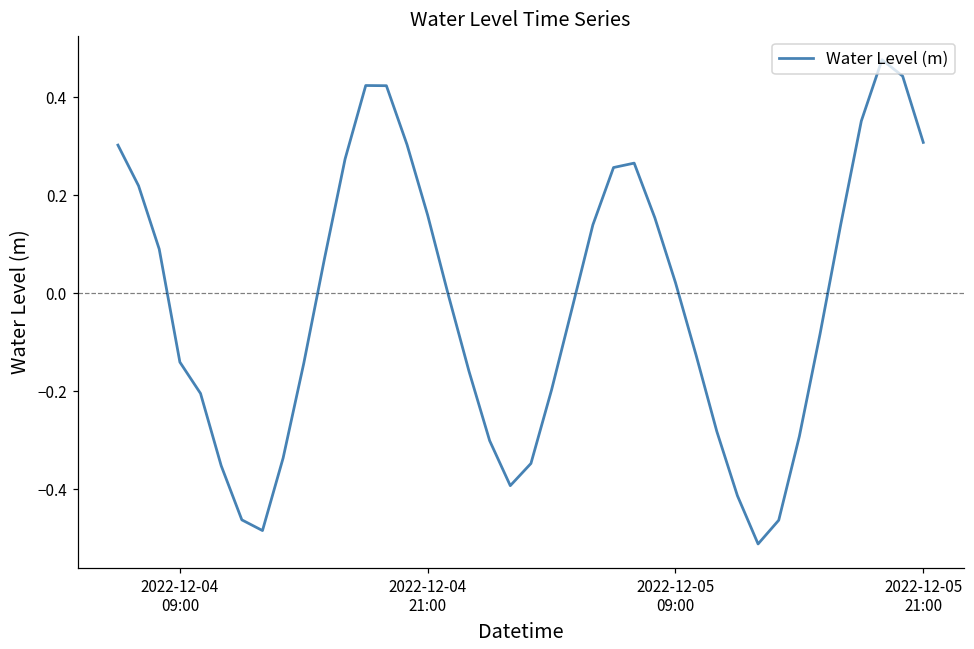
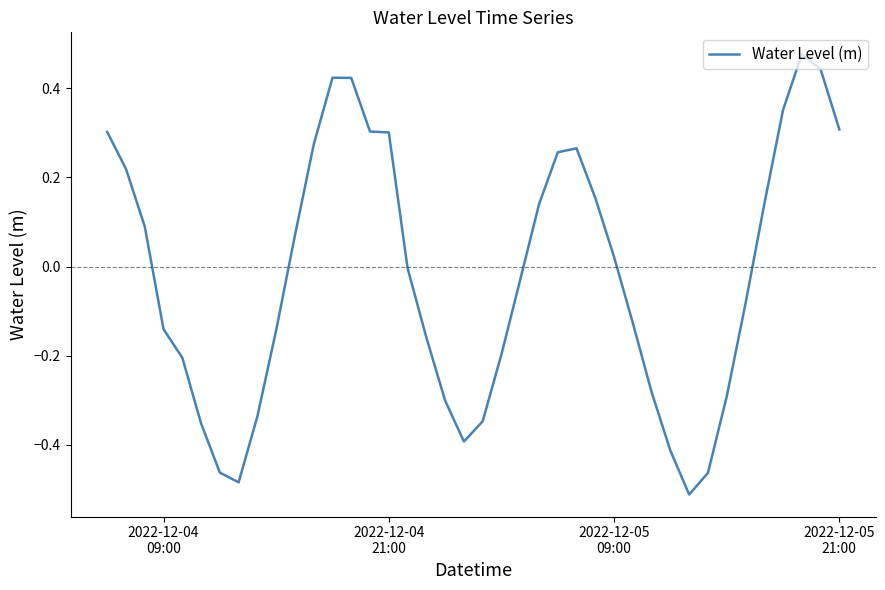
2022-12-04 21:00: 0.16 -> 0.30
